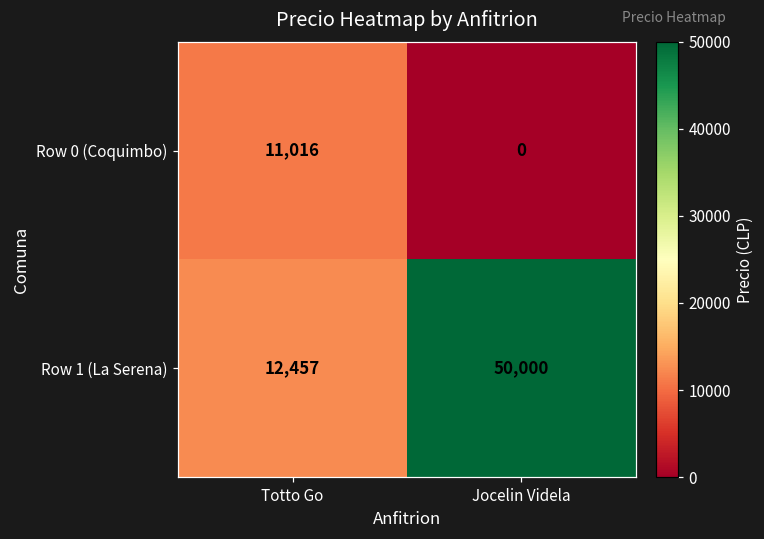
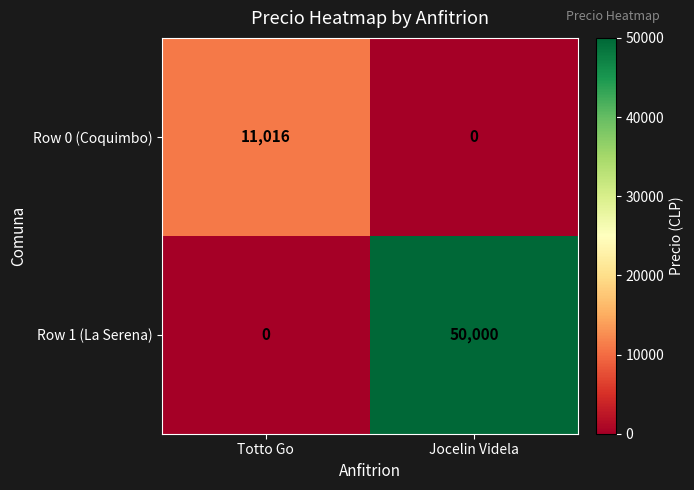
Row 1 (La Serena), Totto Go: 12,457 -> 0
